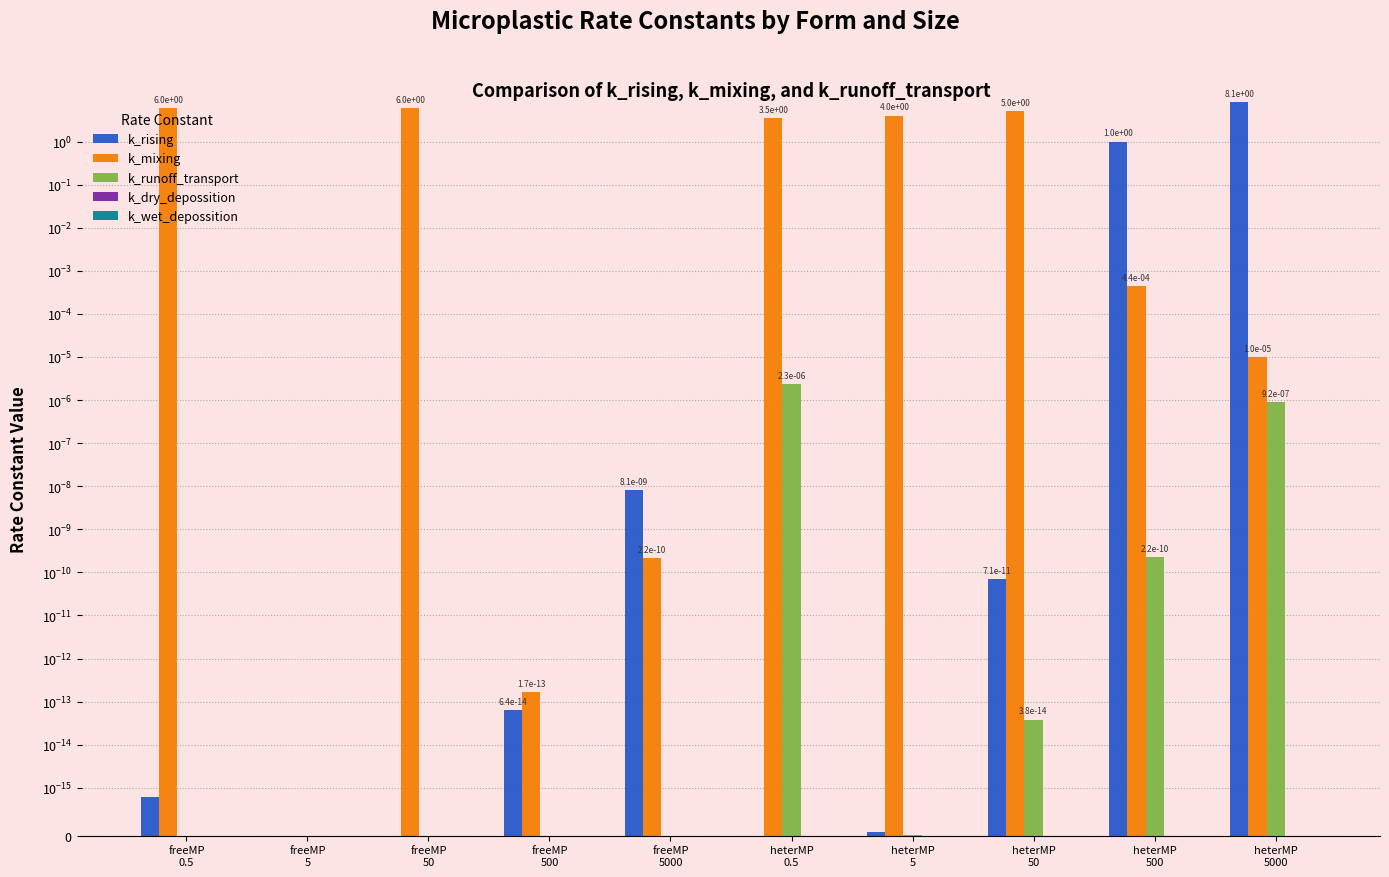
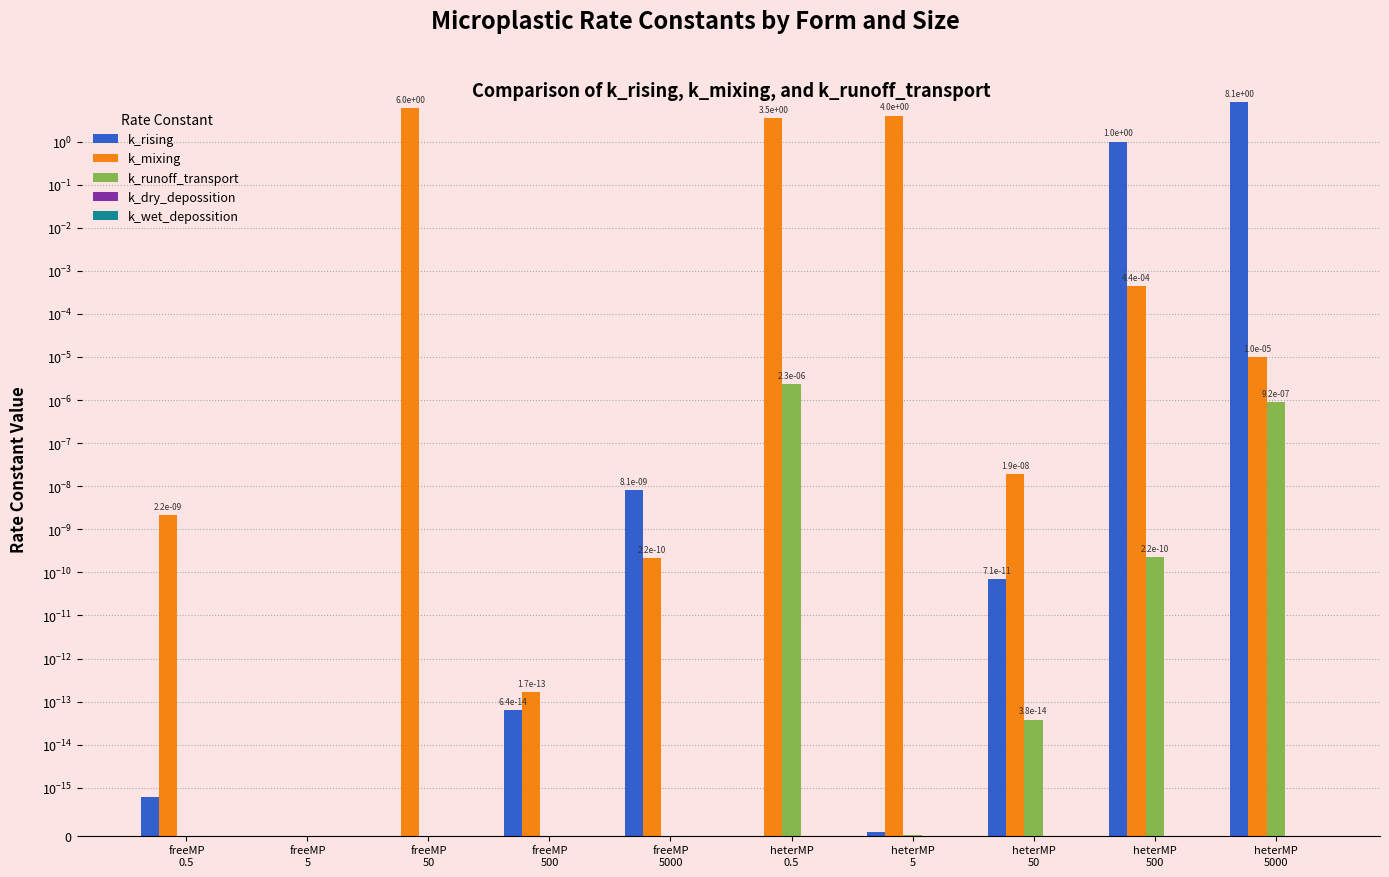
k_mixing, freeMP 0.5: 6.0e+00 -> 2.2e-09
k_mixing, heterMP 50: 5.0e+00 -> 1.9e-08
